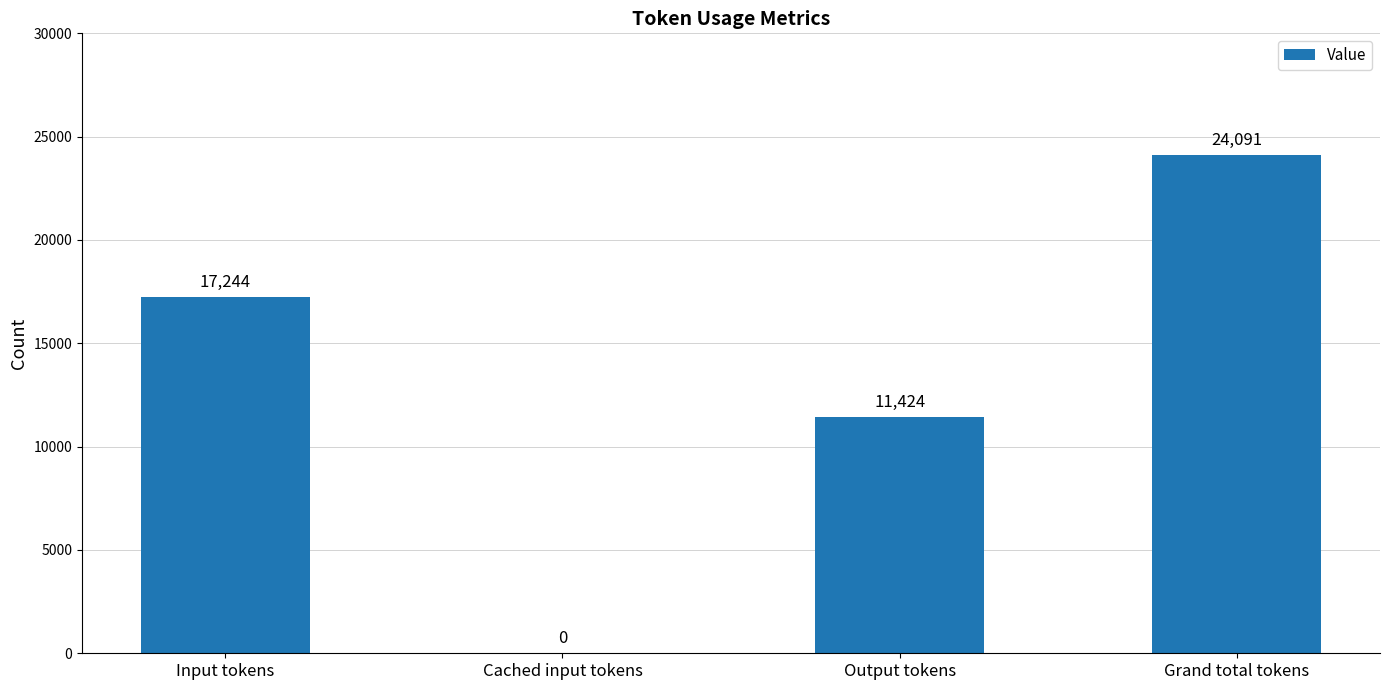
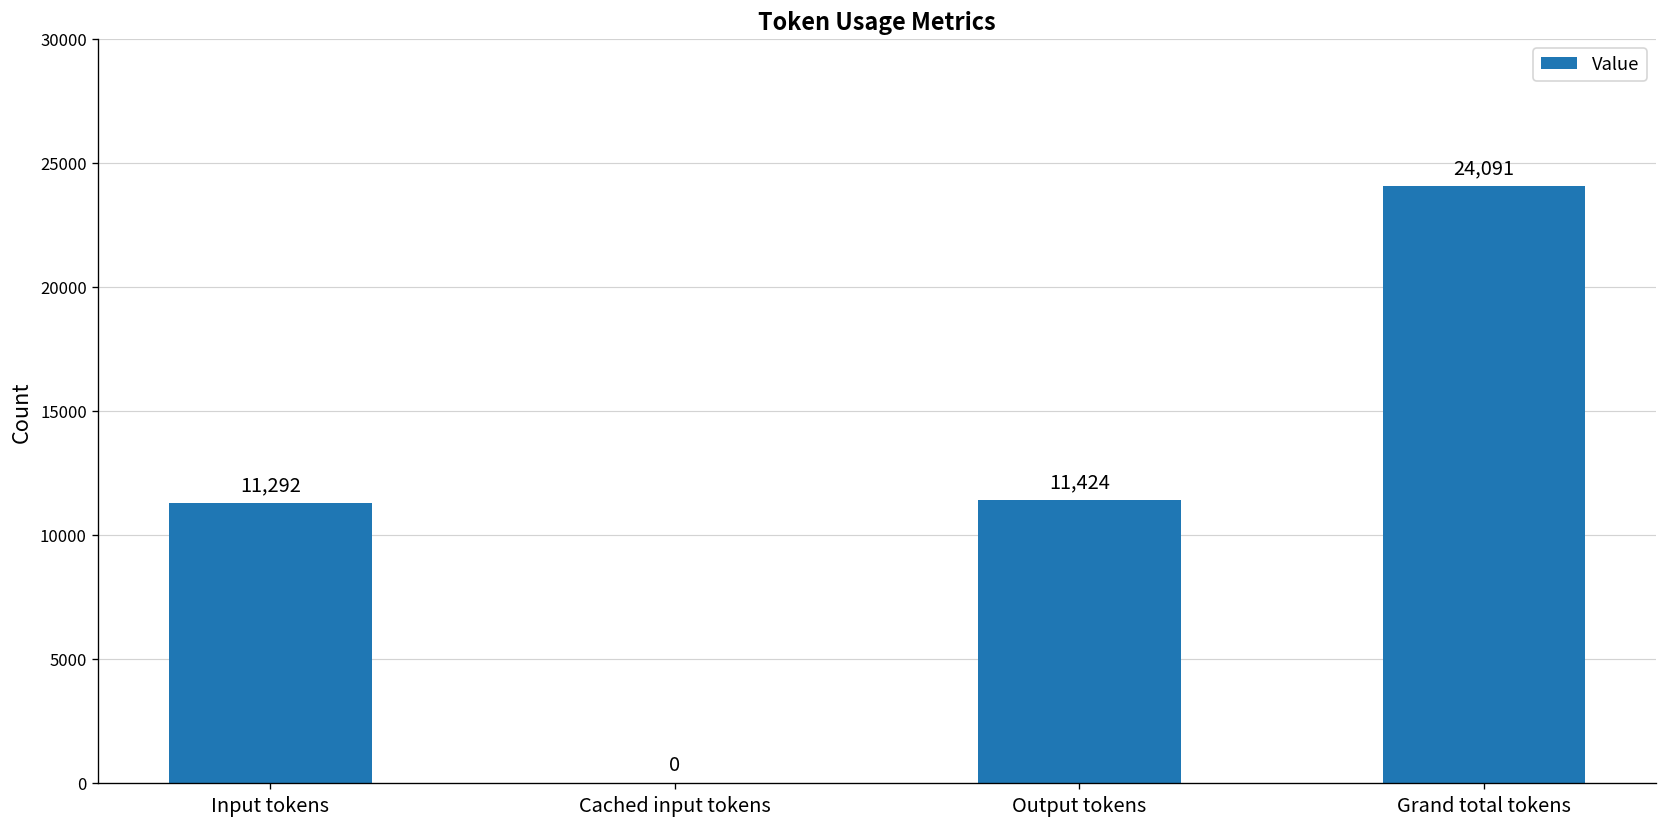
Input tokens: 17,244 -> 11,292
